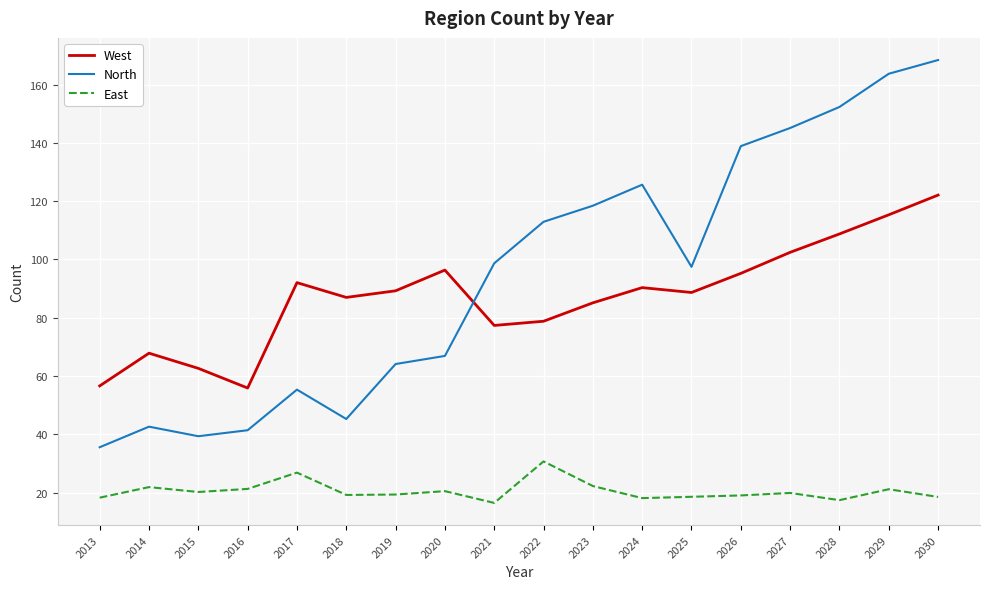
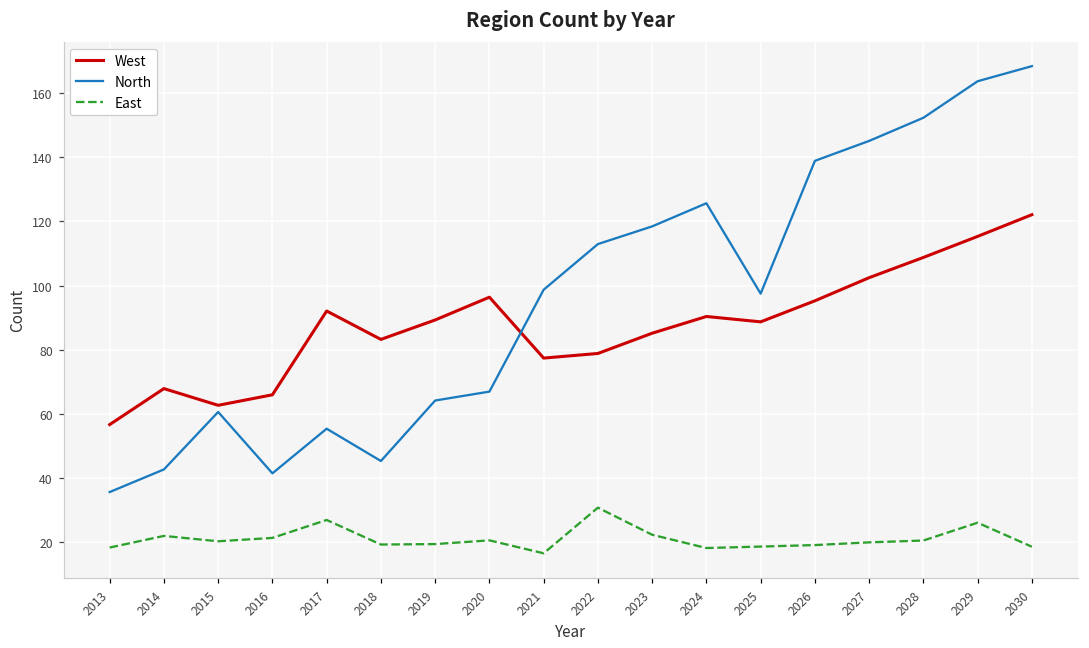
North, 2015: 39 -> 61
West, 2016: 56 -> 66
West, 2018: 87 -> 83
East, 2028: 17 -> 20
East, 2029: 21 -> 26
